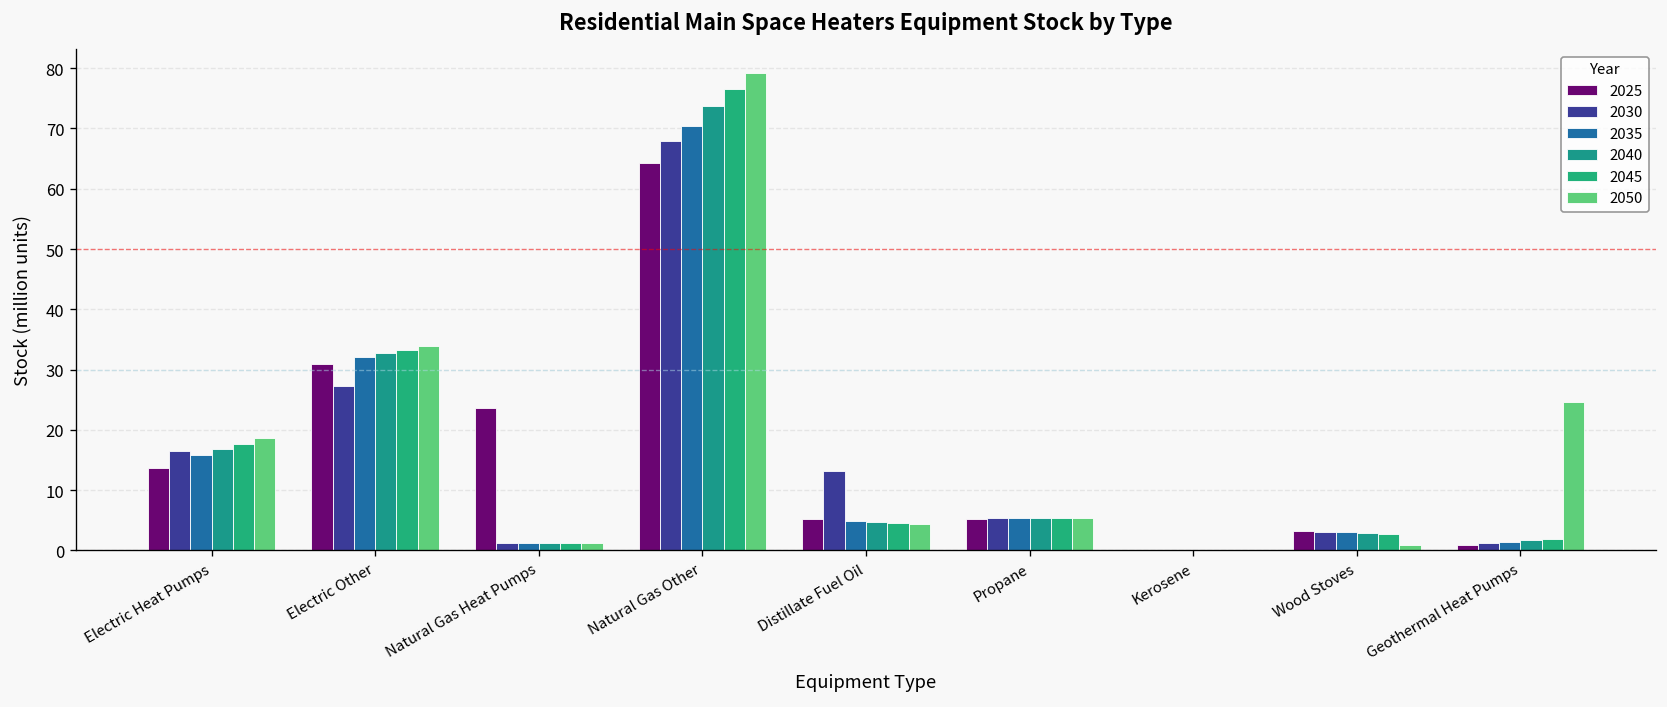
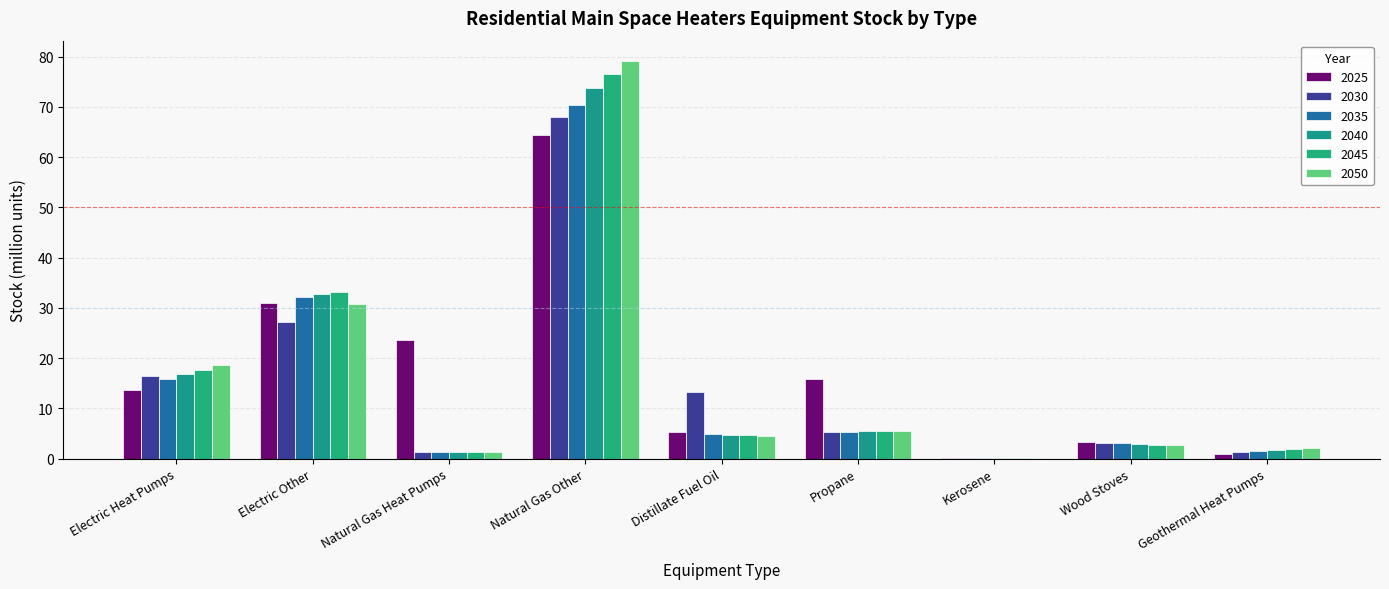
2050, Electric Other: 34 -> 31
2025, Propane: 5 -> 16
2050, Wood Stoves: 1 -> 3
2050, Geothermal Heat Pumps: 25 -> 2
